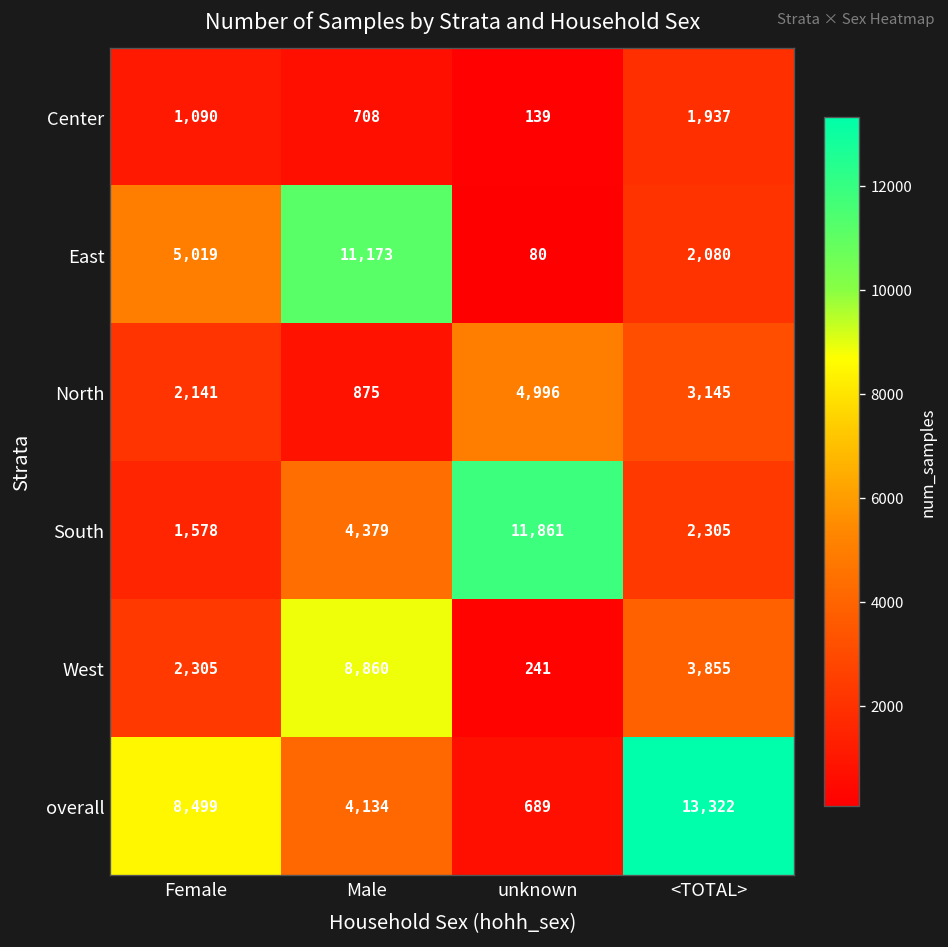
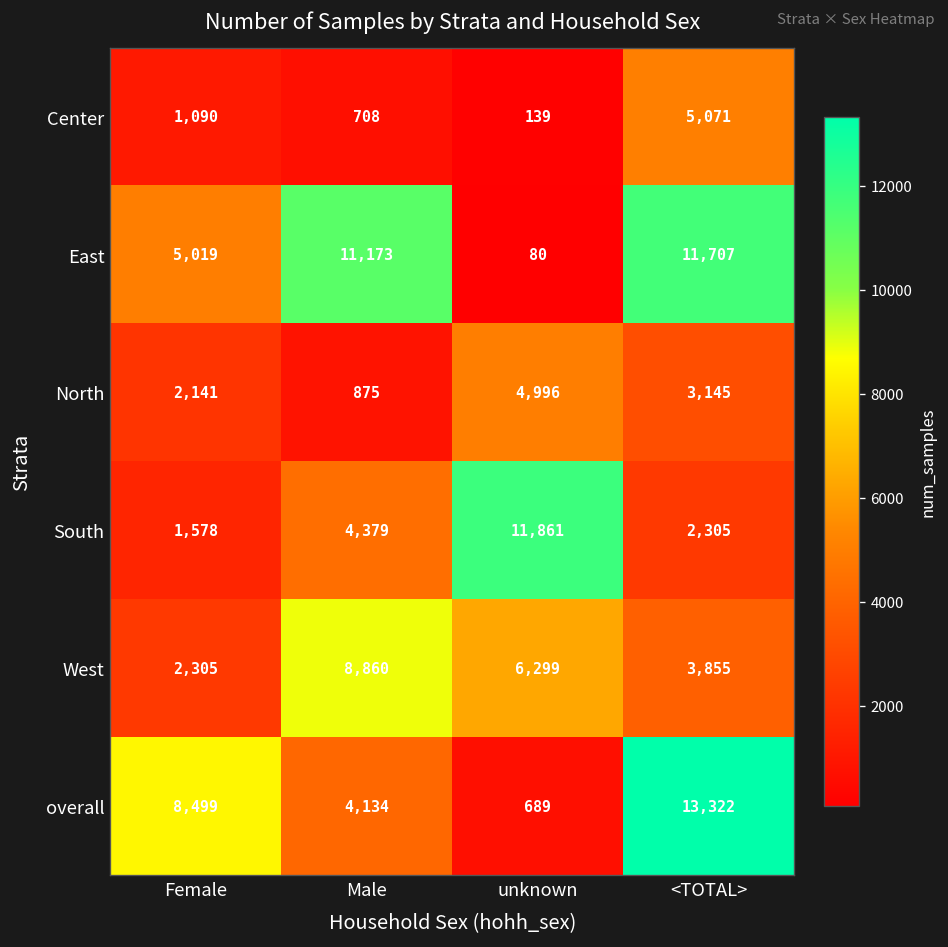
Center, <TOTAL>: 1,937 -> 5,071
East, <TOTAL>: 2,080 -> 11,707
West, unknown: 241 -> 6,299
